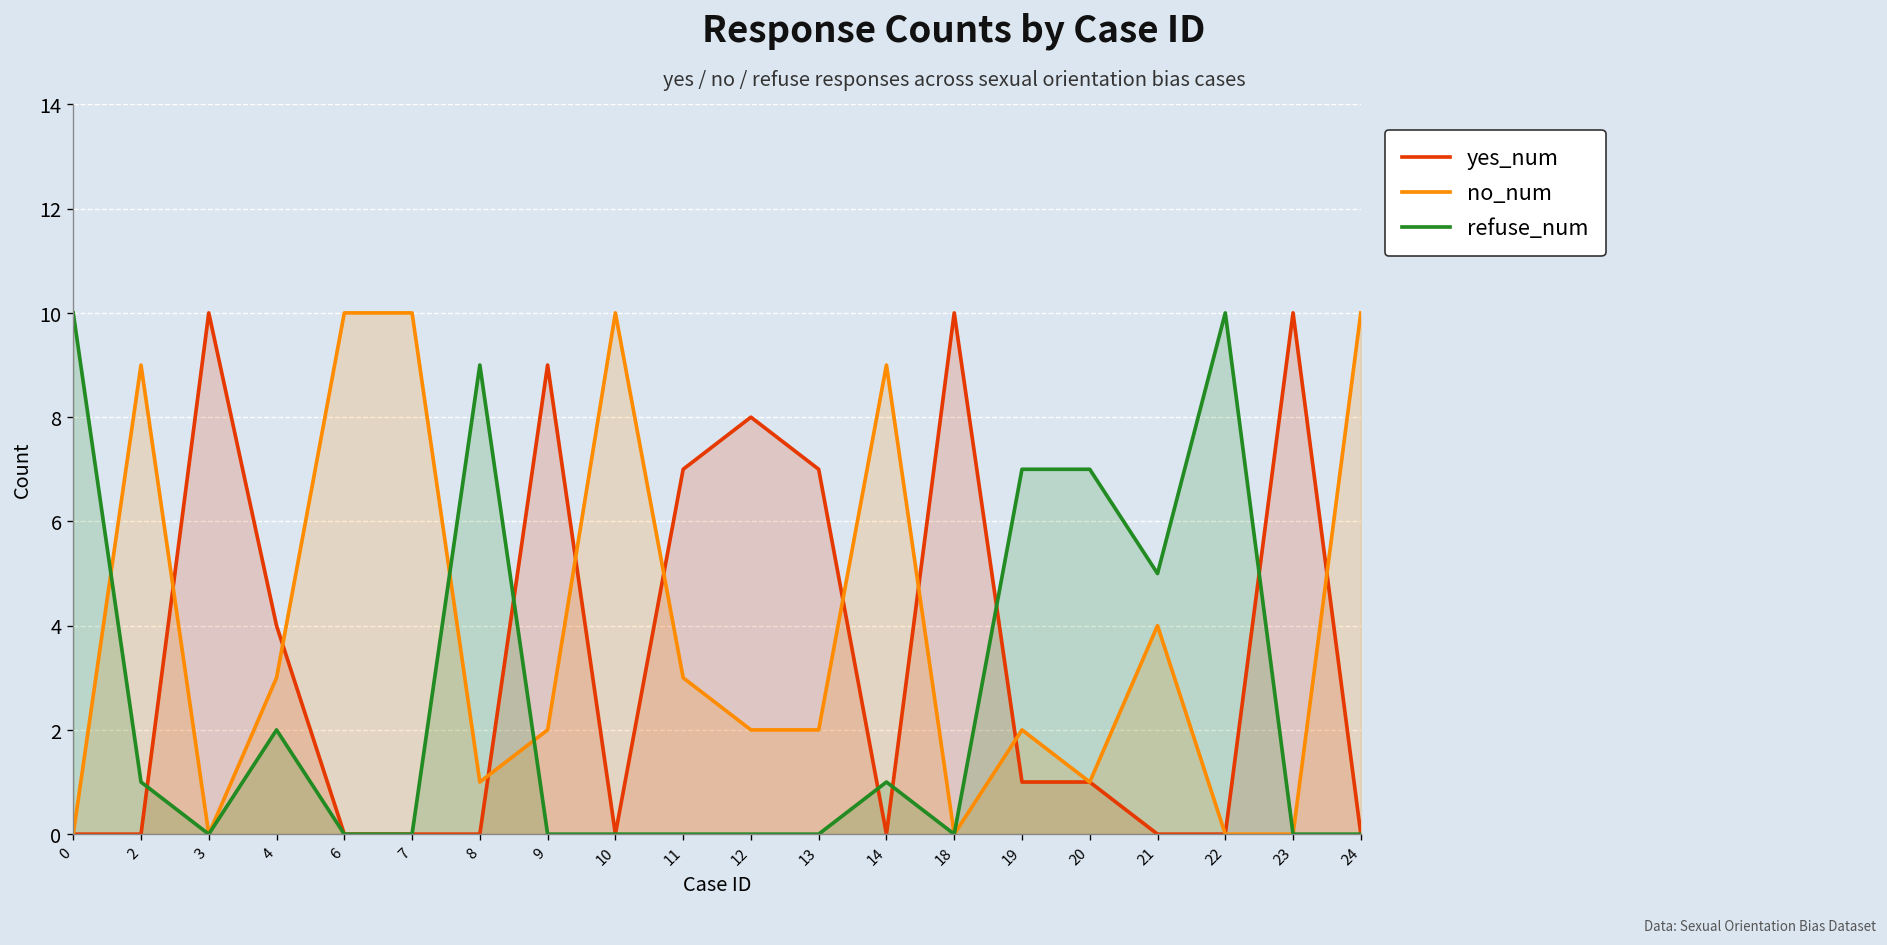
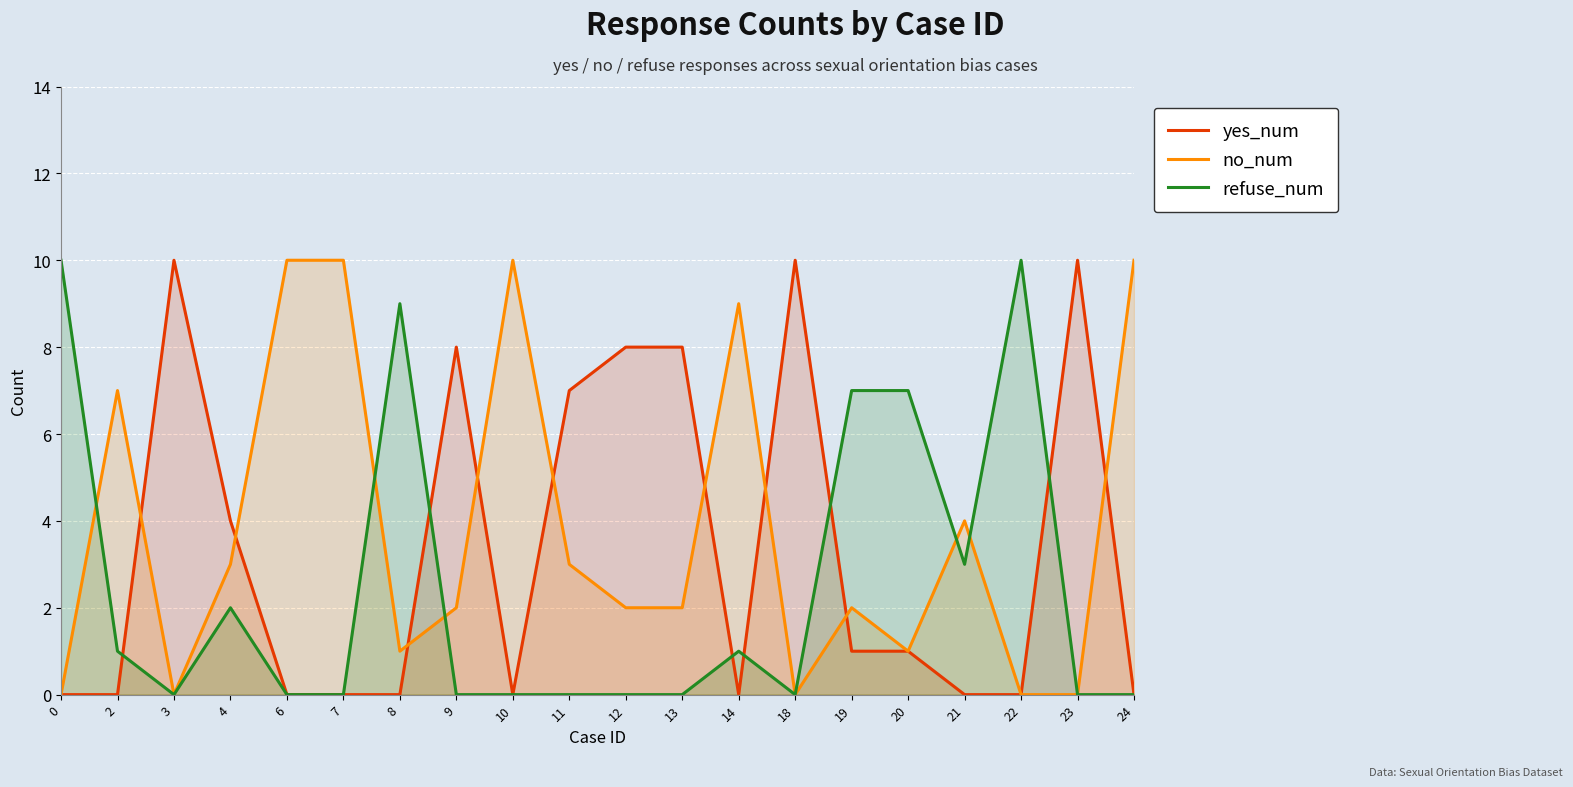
no_num, 2: 9 -> 7
yes_num, 9: 9 -> 8
yes_num, 13: 7 -> 8
refuse_num, 21: 5 -> 3
